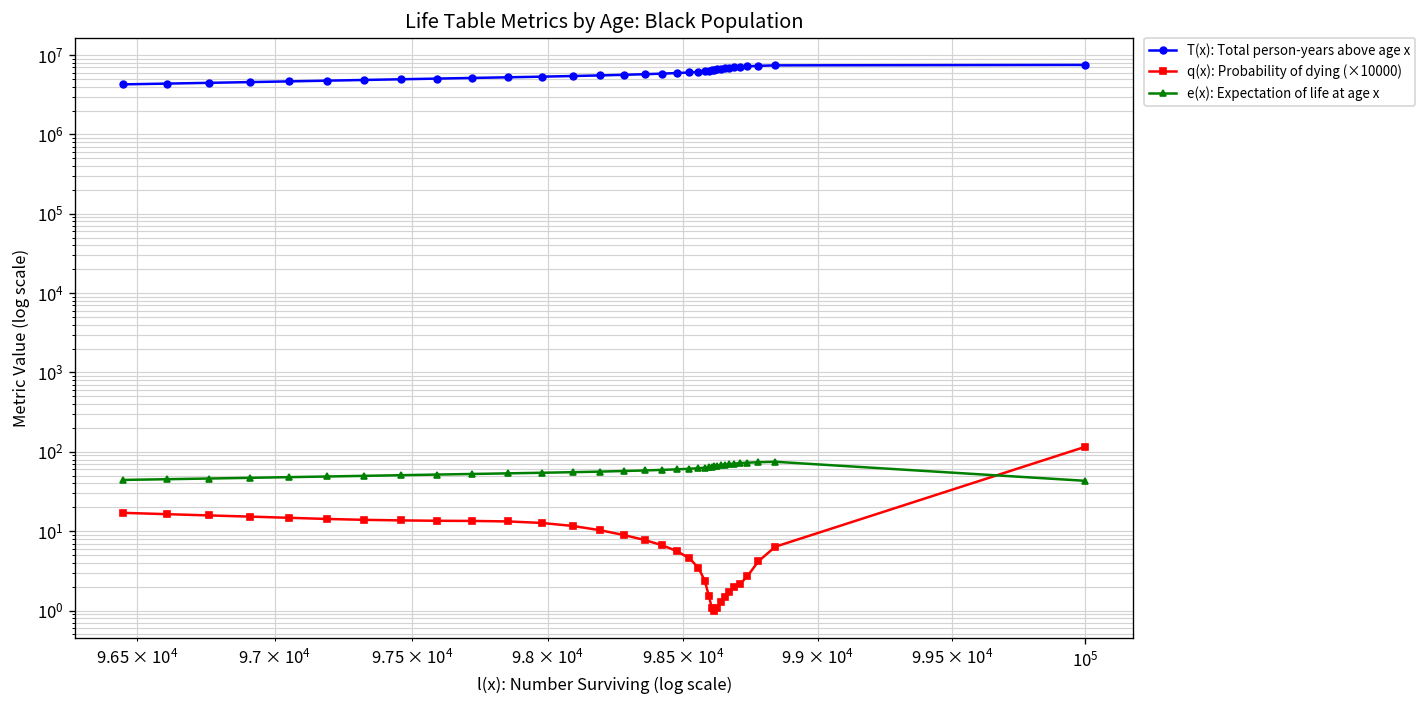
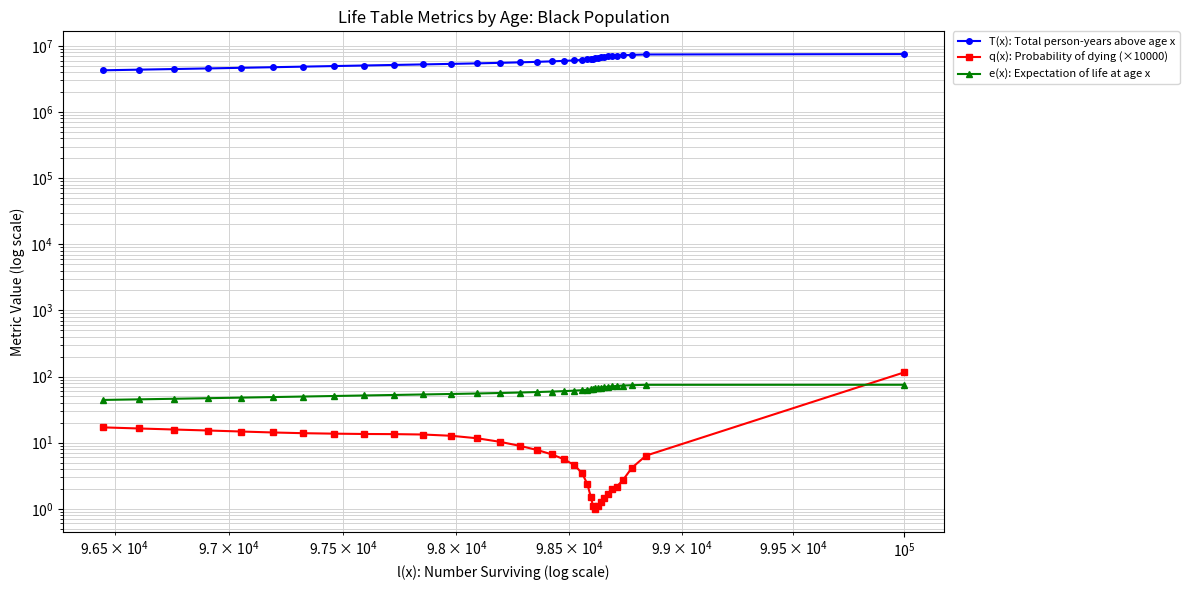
e(x): Expectation of life at age x, 10^5: 40 -> 80
